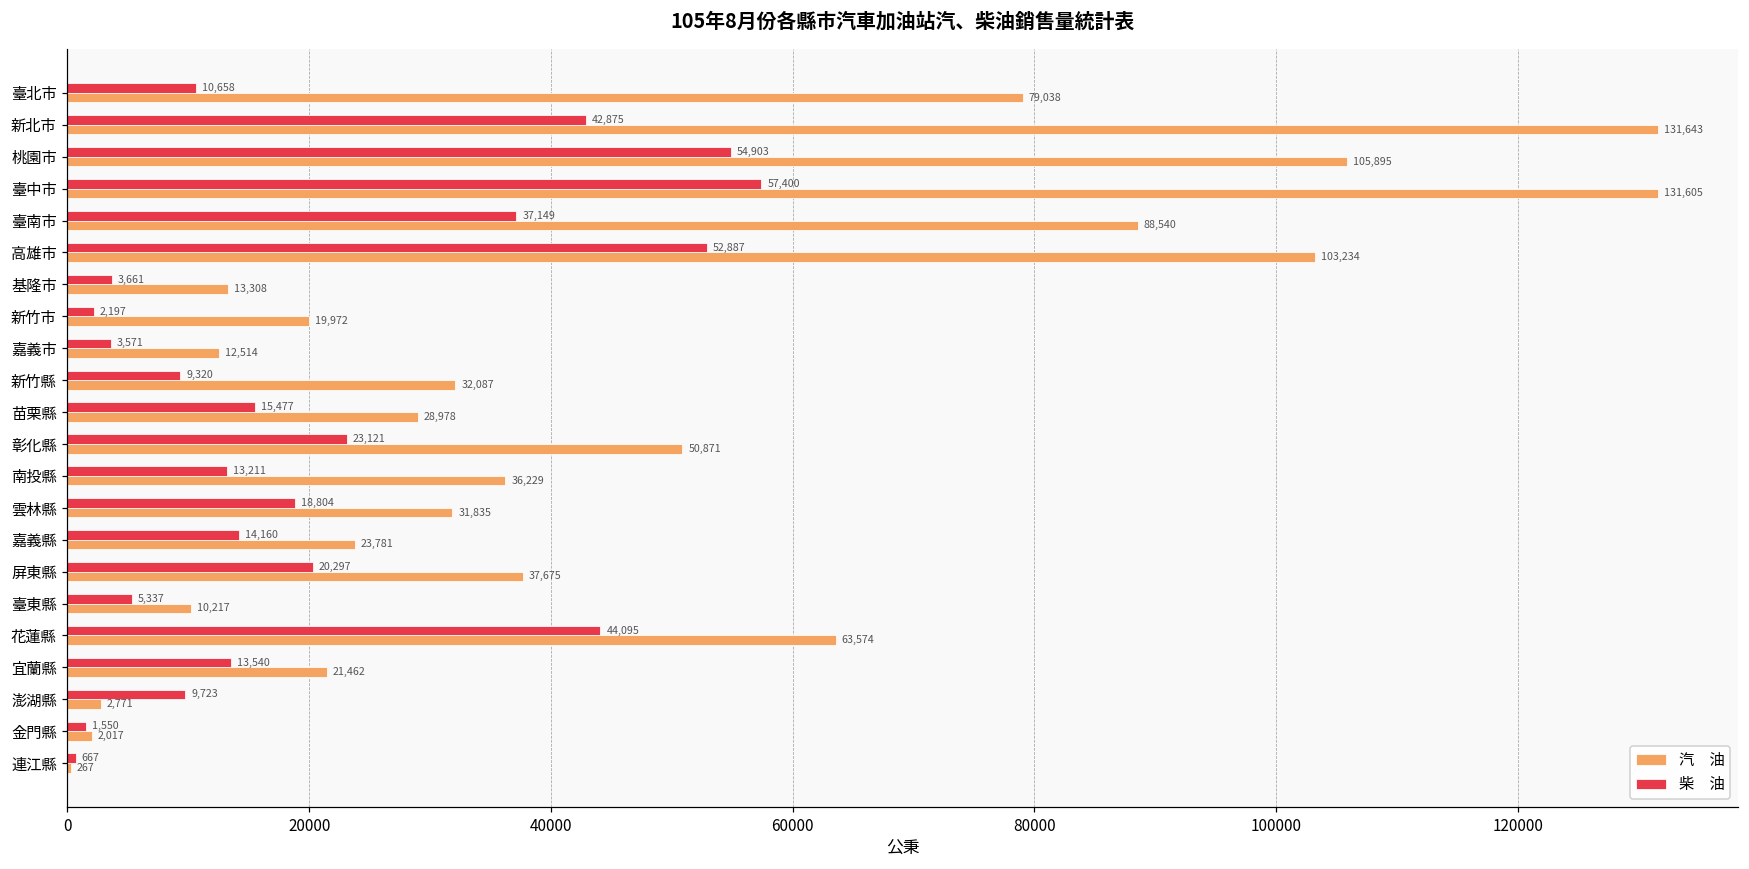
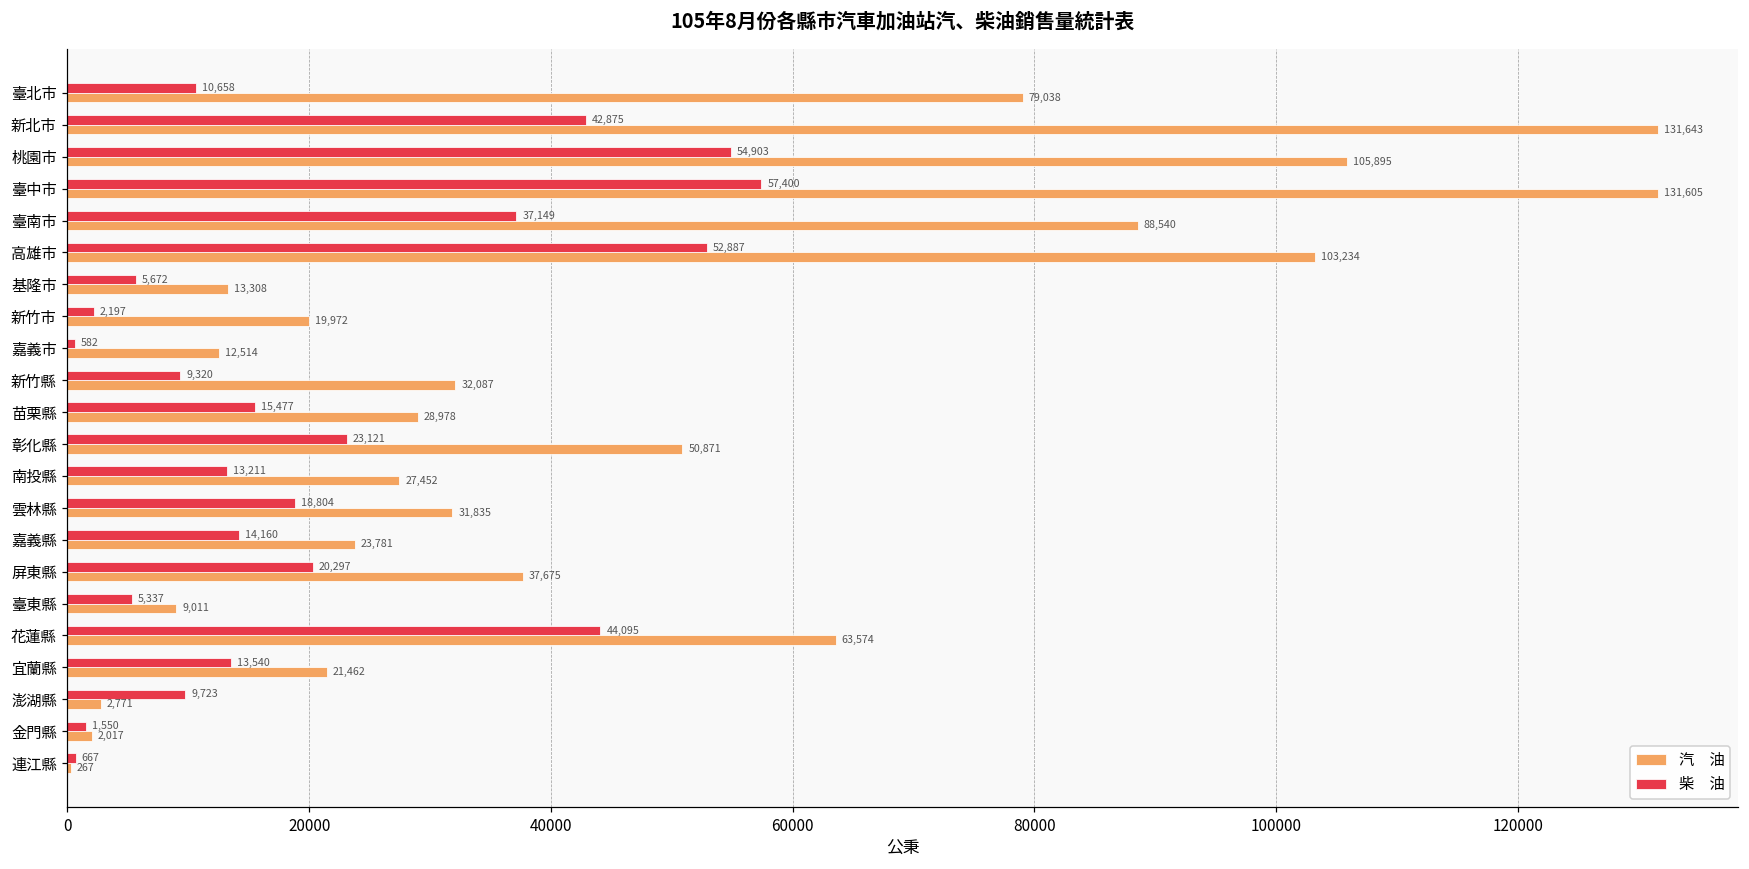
柴 油, 基隆市: 3,661 -> 5,672
柴 油, 嘉義市: 3,571 -> 582
汽 油, 南投縣: 36,229 -> 27,452
汽 油, 臺東縣: 10,217 -> 9,011
